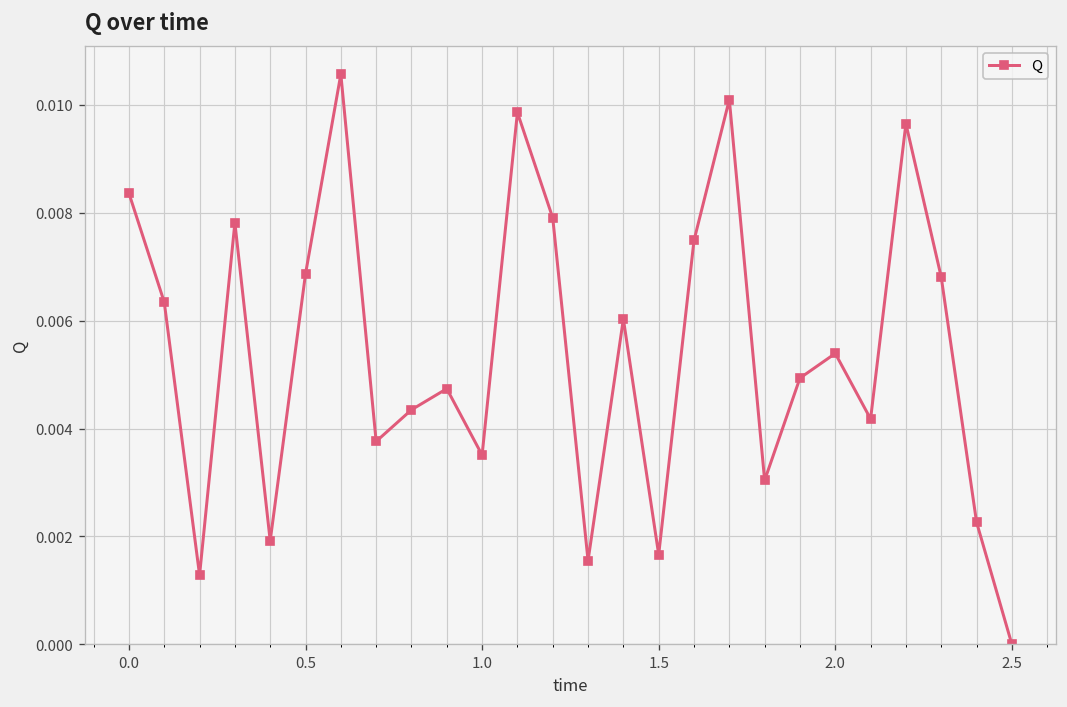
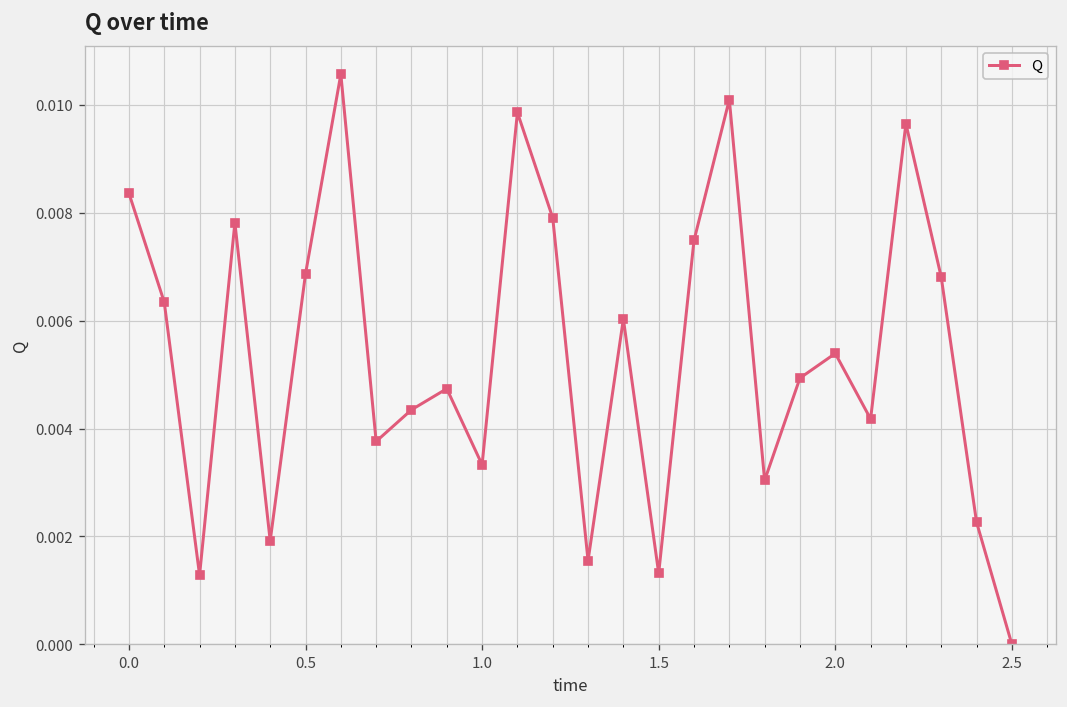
1.0: 0.0035 -> 0.0033
1.5: 0.0017 -> 0.0013
